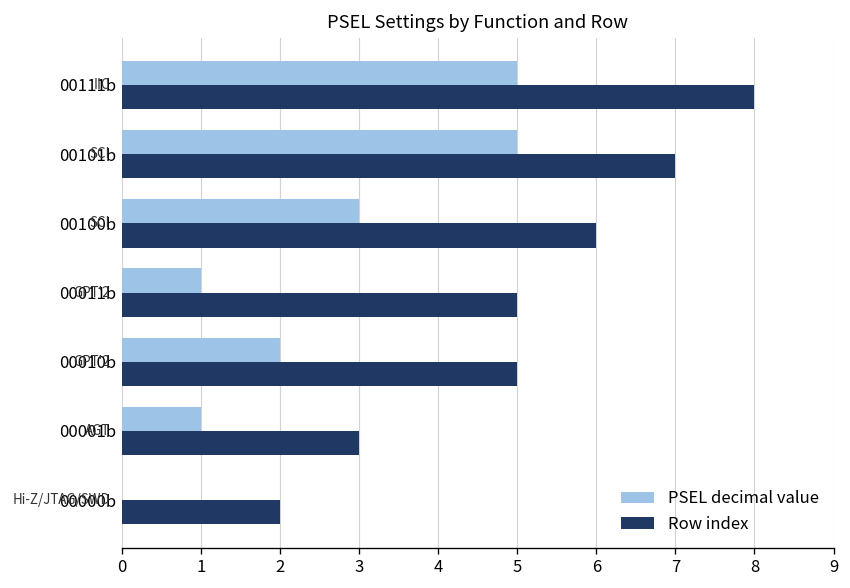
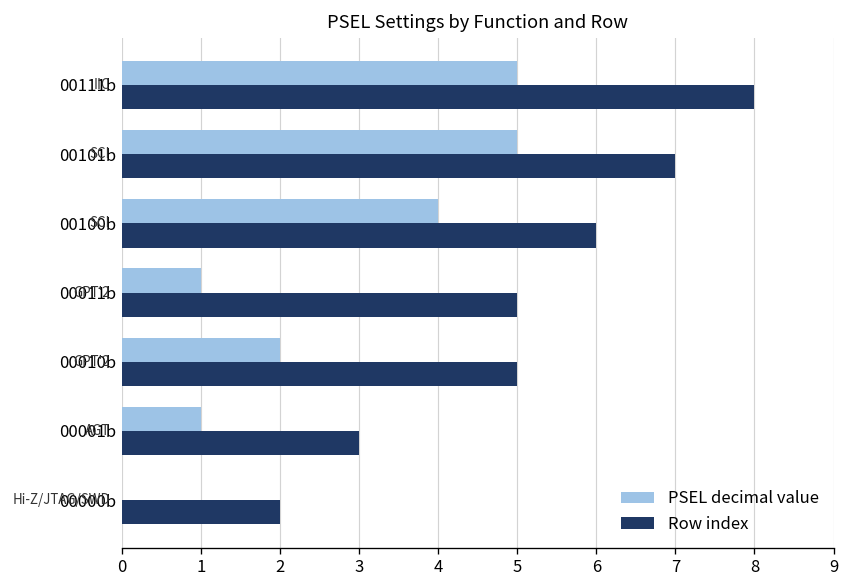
PSEL decimal value, 00100b: 3 -> 4
